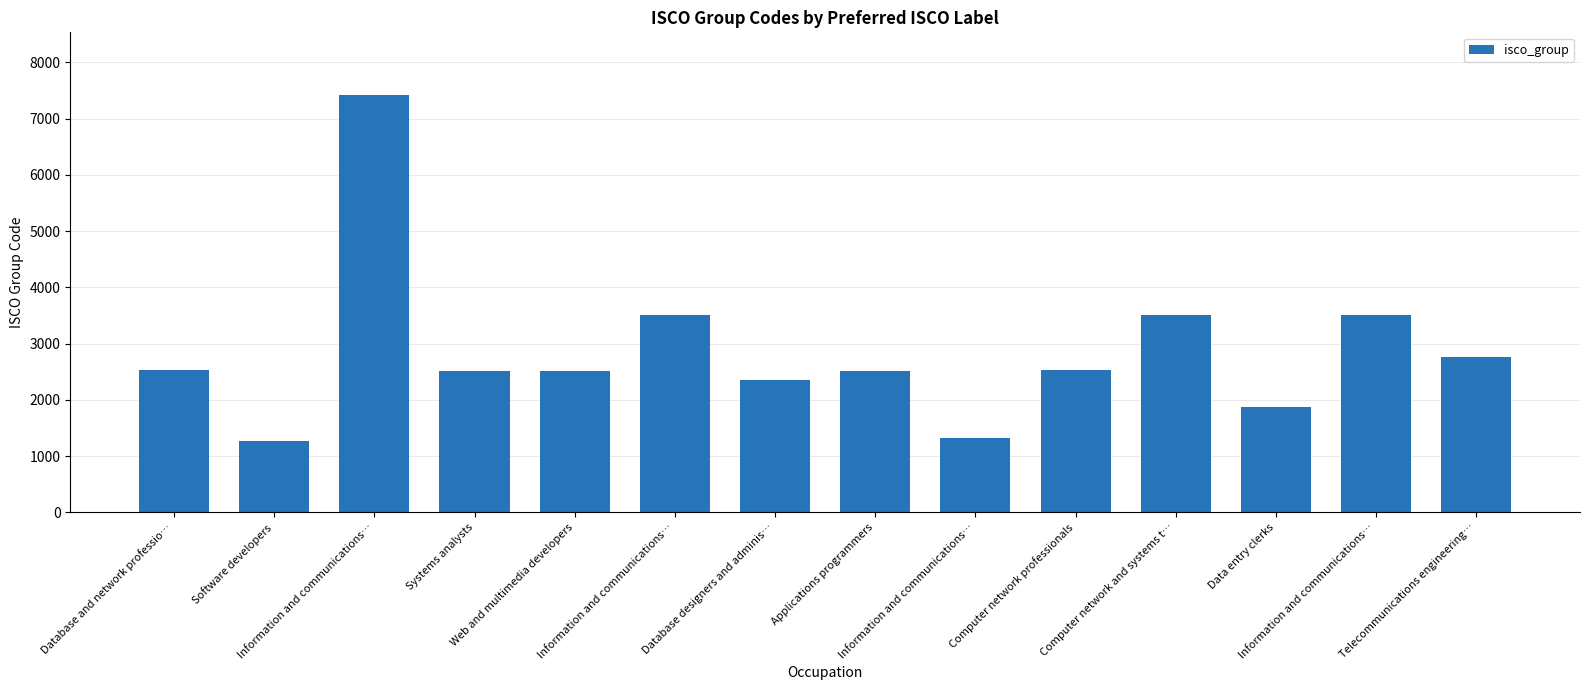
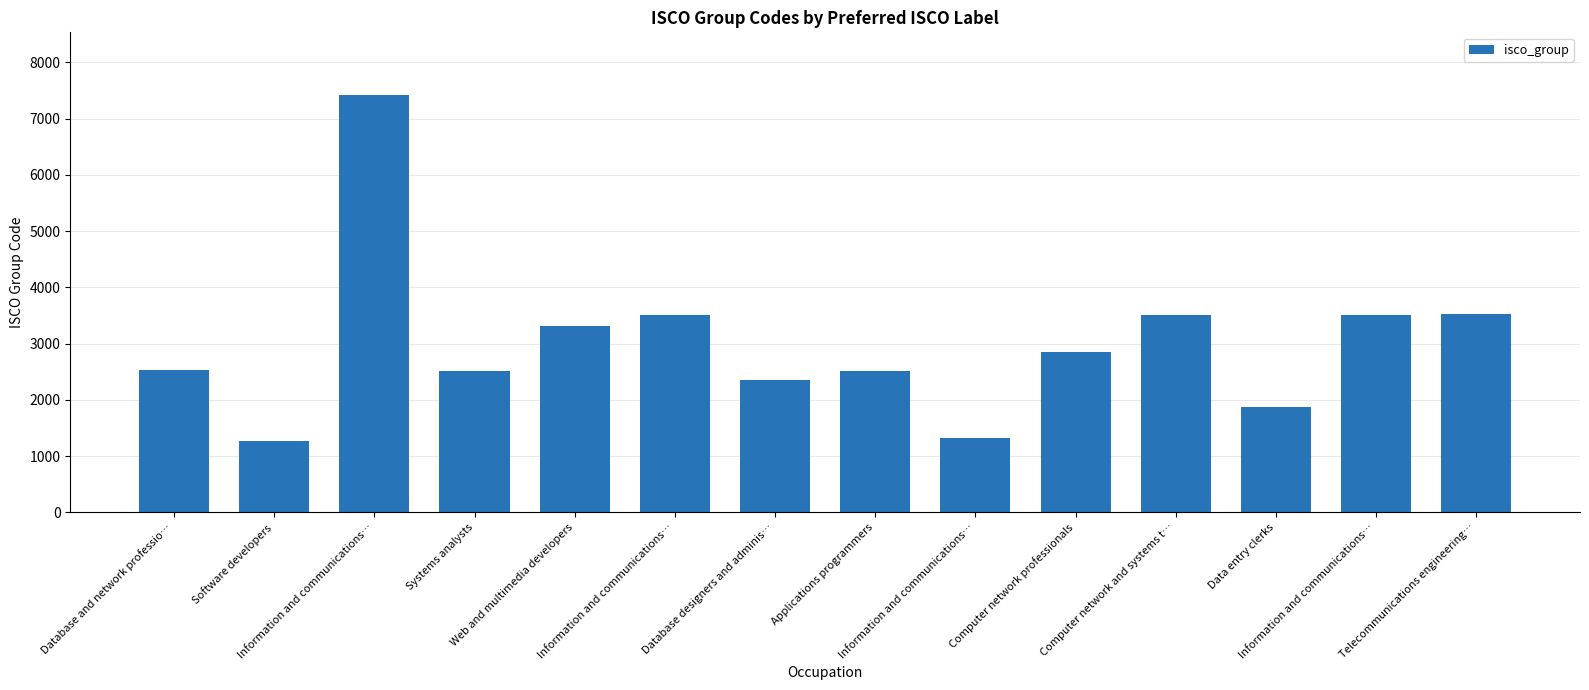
Web and multimedia developers: 2500 -> 3300
Computer network professionals: 2500 -> 2900
Telecommunications engineering…: 2800 -> 3500
